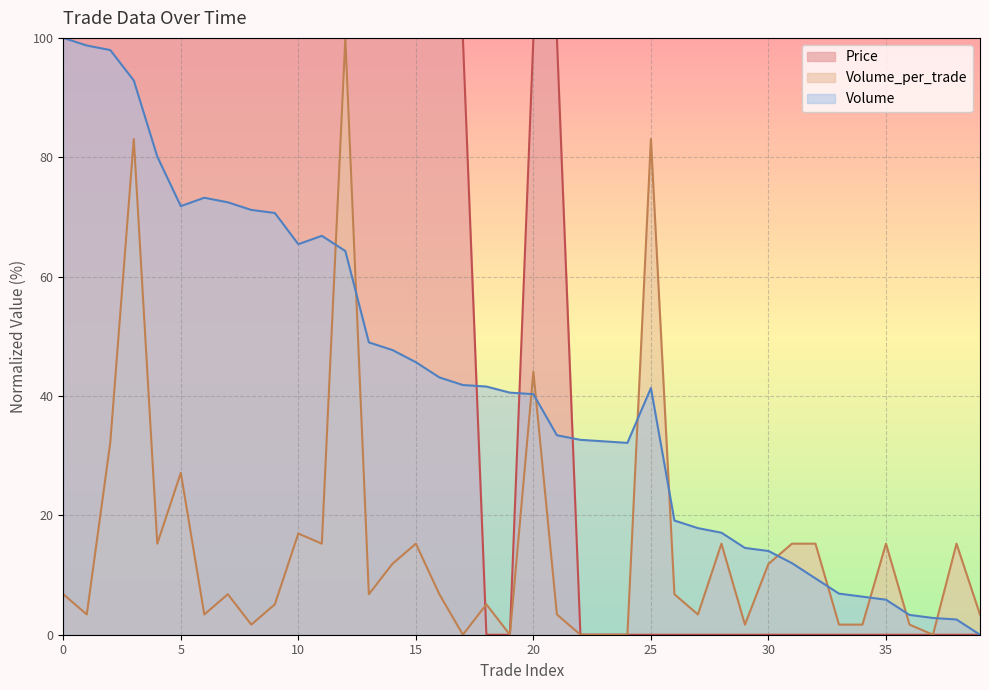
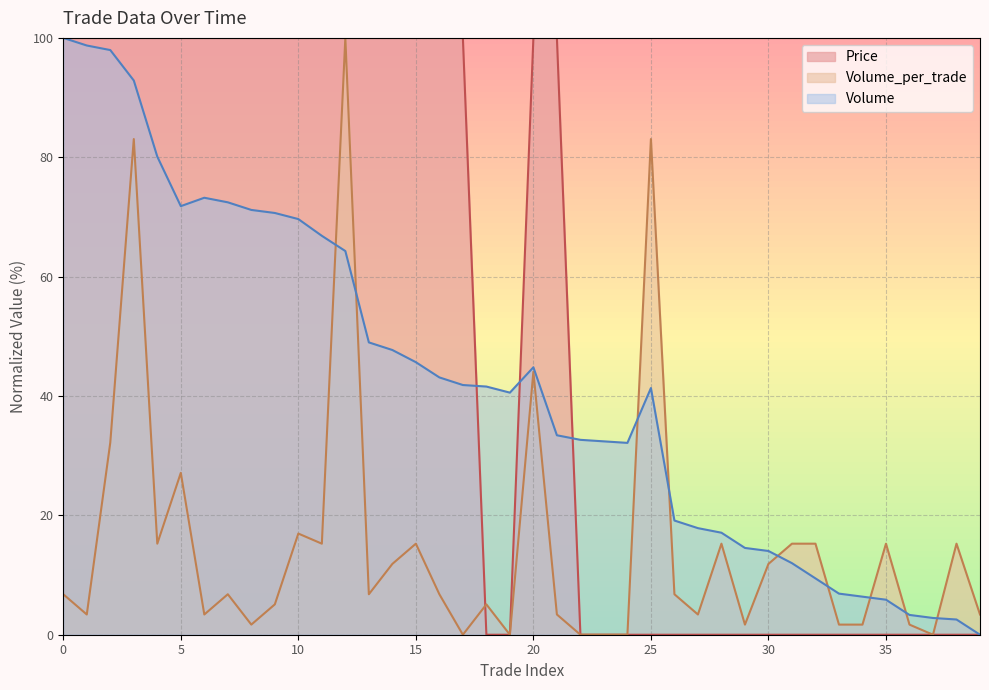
Volume, 10: 65 -> 70
Volume, 20: 40 -> 45
